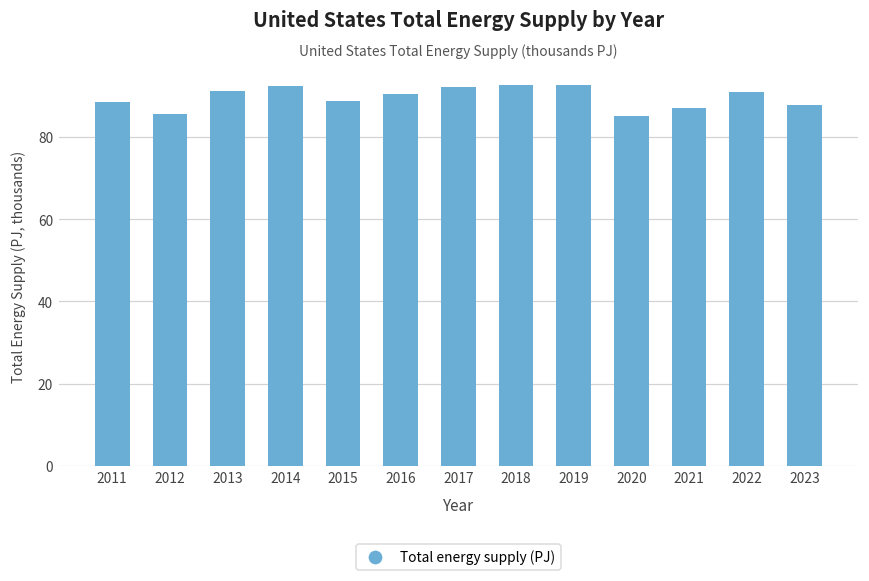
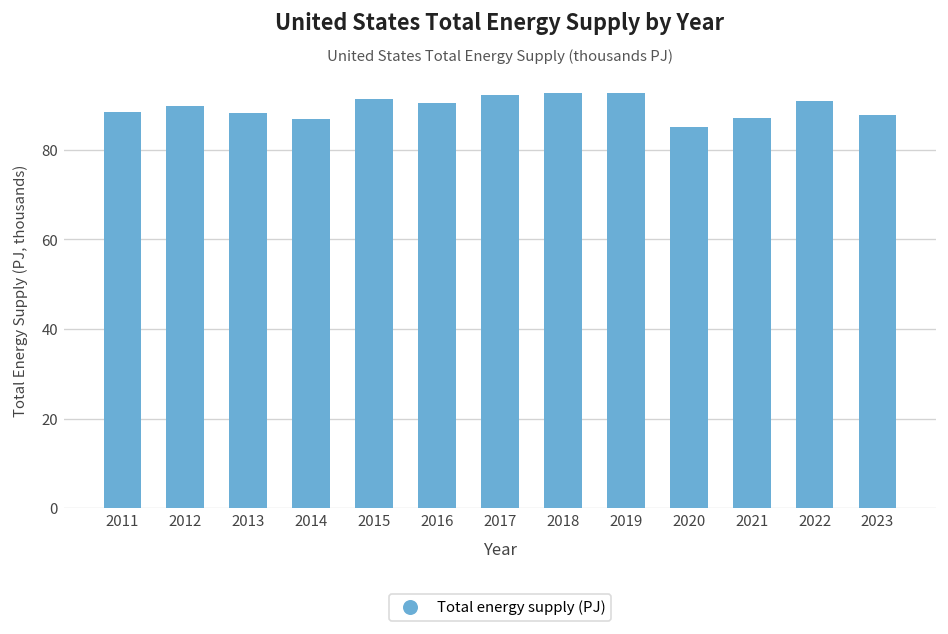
2012: 86 -> 90
2013: 91 -> 88
2014: 92 -> 87
2015: 89 -> 91
